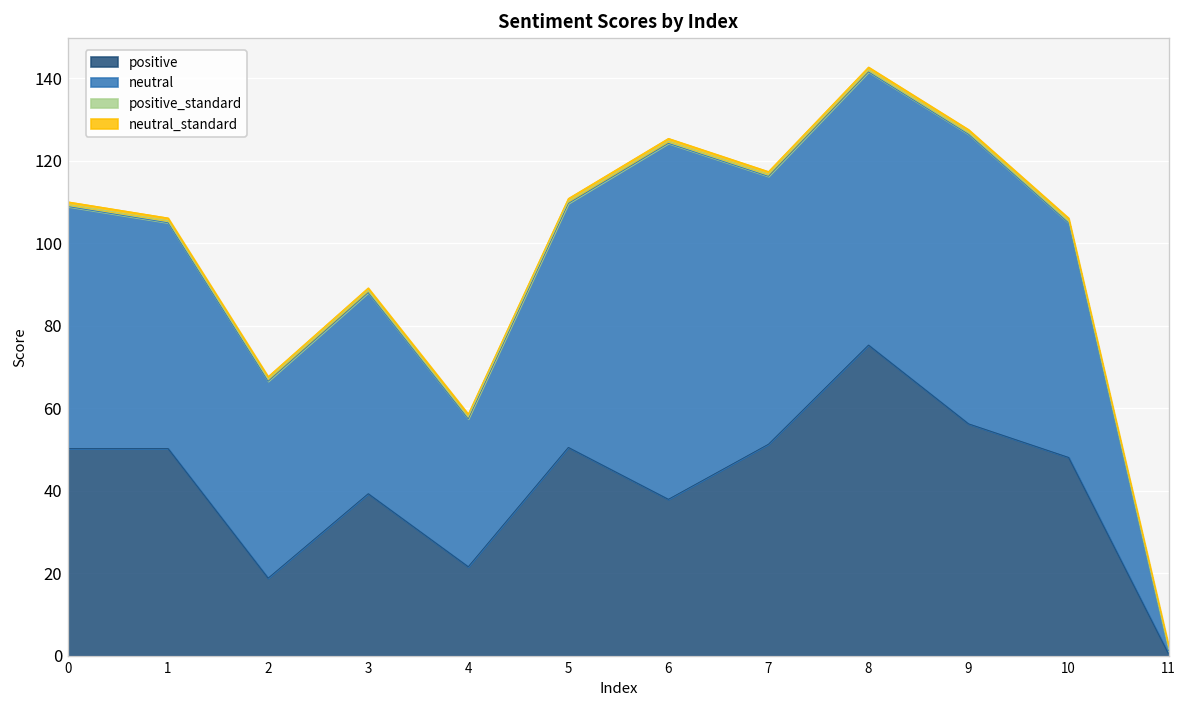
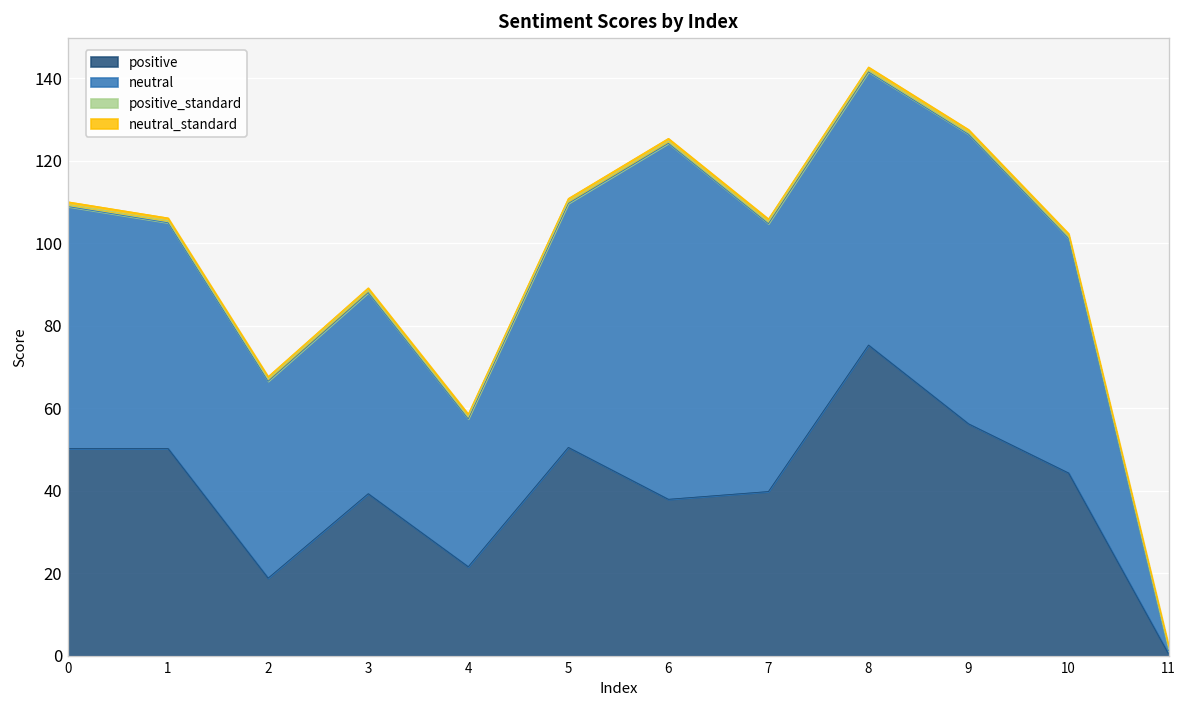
positive, 7: 51 -> 40
positive, 10: 48 -> 44
